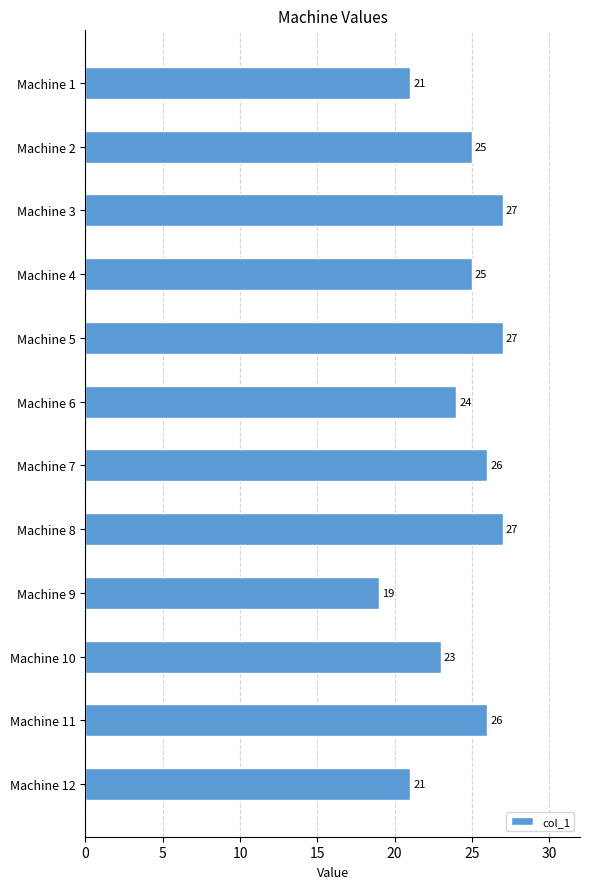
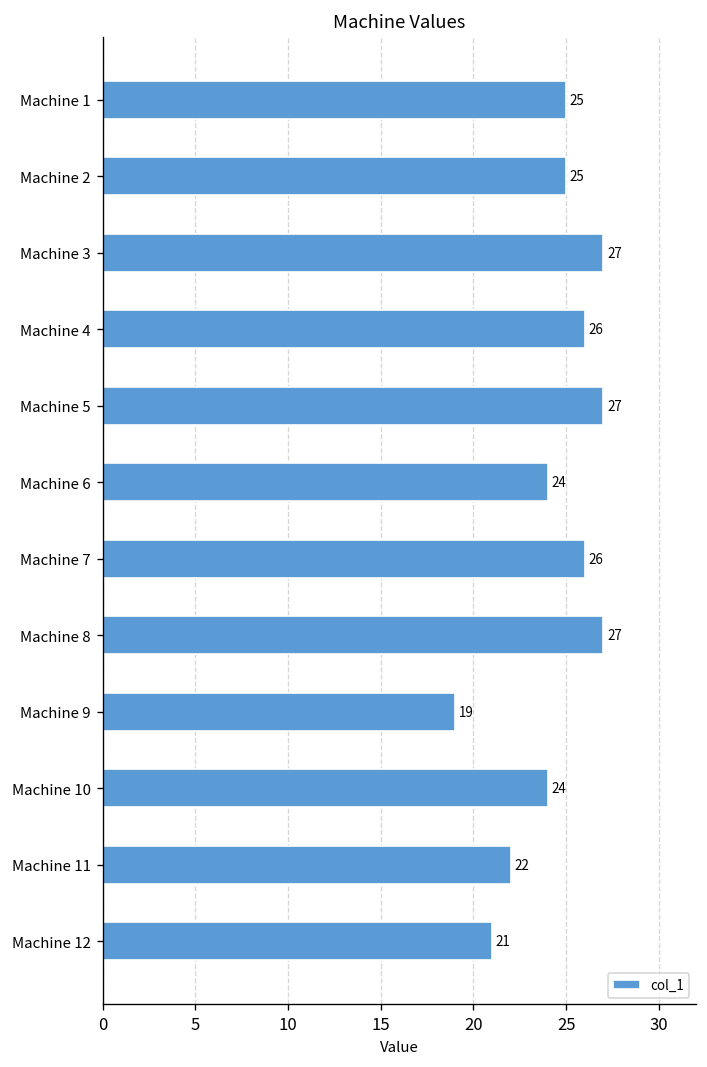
Machine 1: 21 -> 25
Machine 4: 25 -> 26
Machine 10: 23 -> 24
Machine 11: 26 -> 22
